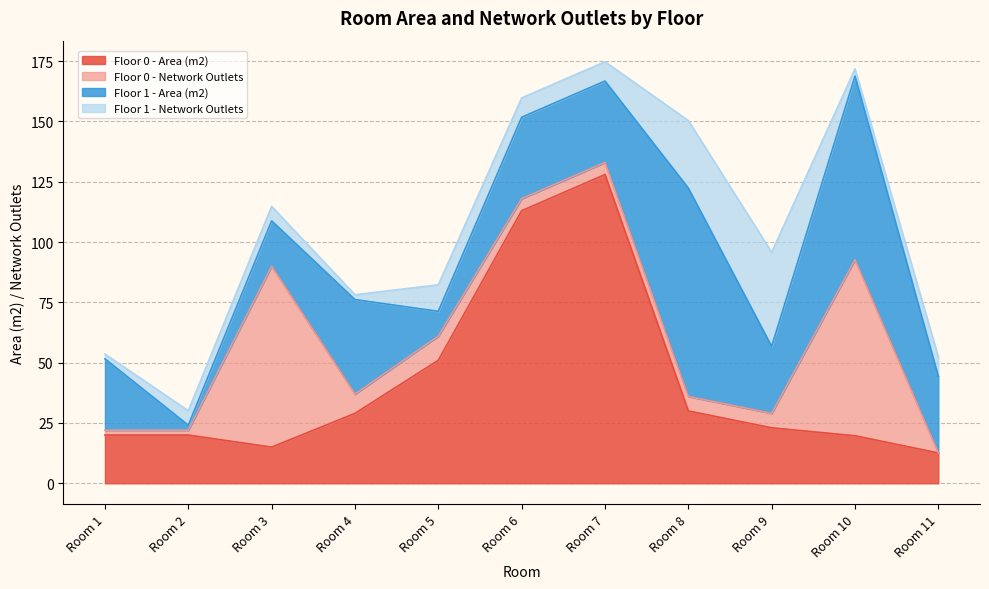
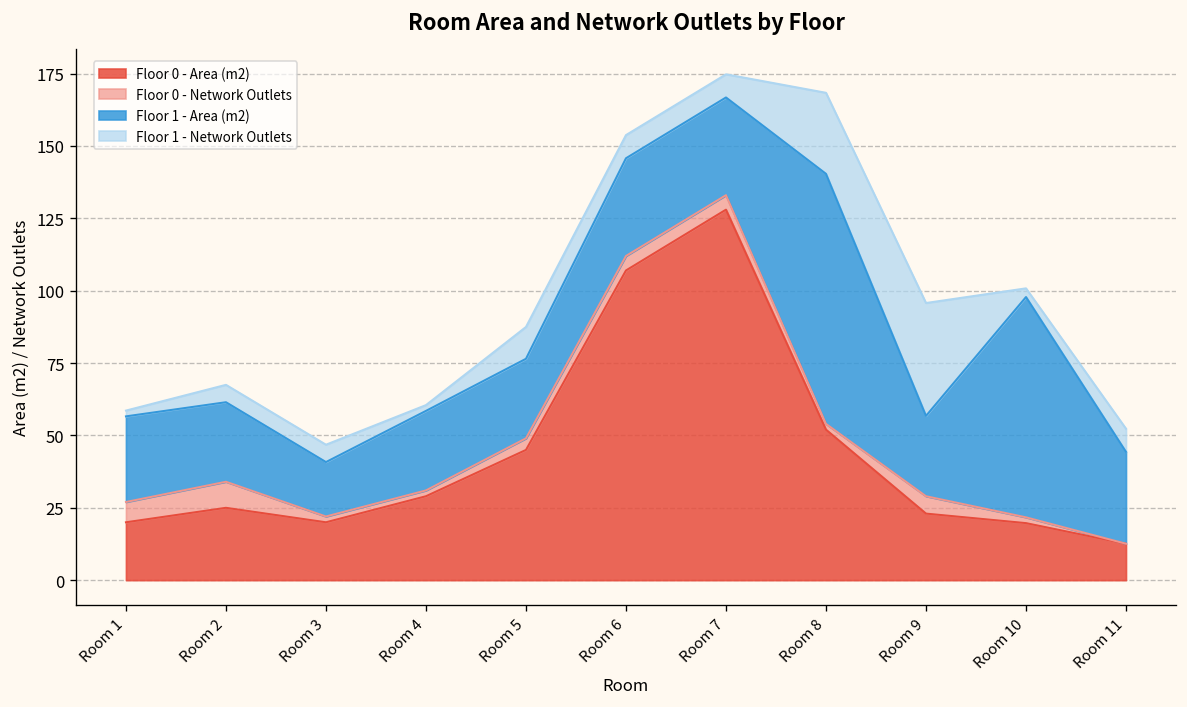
Floor 0 - Network Outlets, Room 1: 2 -> 7
Floor 0 - Area (m2), Room 2: 20 -> 25
Floor 0 - Network Outlets, Room 2: 2 -> 9
Floor 1 - Area (m2), Room 2: 2 -> 27
Floor 0 - Area (m2), Room 3: 15 -> 20
Floor 0 - Network Outlets, Room 3: 75 -> 2
Floor 0 - Network Outlets, Room 4: 8 -> 2
Floor 1 - Area (m2), Room 4: 39 -> 27
Floor 0 - Area (m2), Room 5: 51 -> 45
Floor 0 - Network Outlets, Room 5: 10 -> 4
Floor 1 - Area (m2), Room 5: 10 -> 27
Floor 0 - Area (m2), Room 6: 113 -> 107
Floor 0 - Area (m2), Room 8: 30 -> 52
Floor 0 - Network Outlets, Room 8: 6 -> 2
Floor 0 - Network Outlets, Room 10: 73 -> 2
